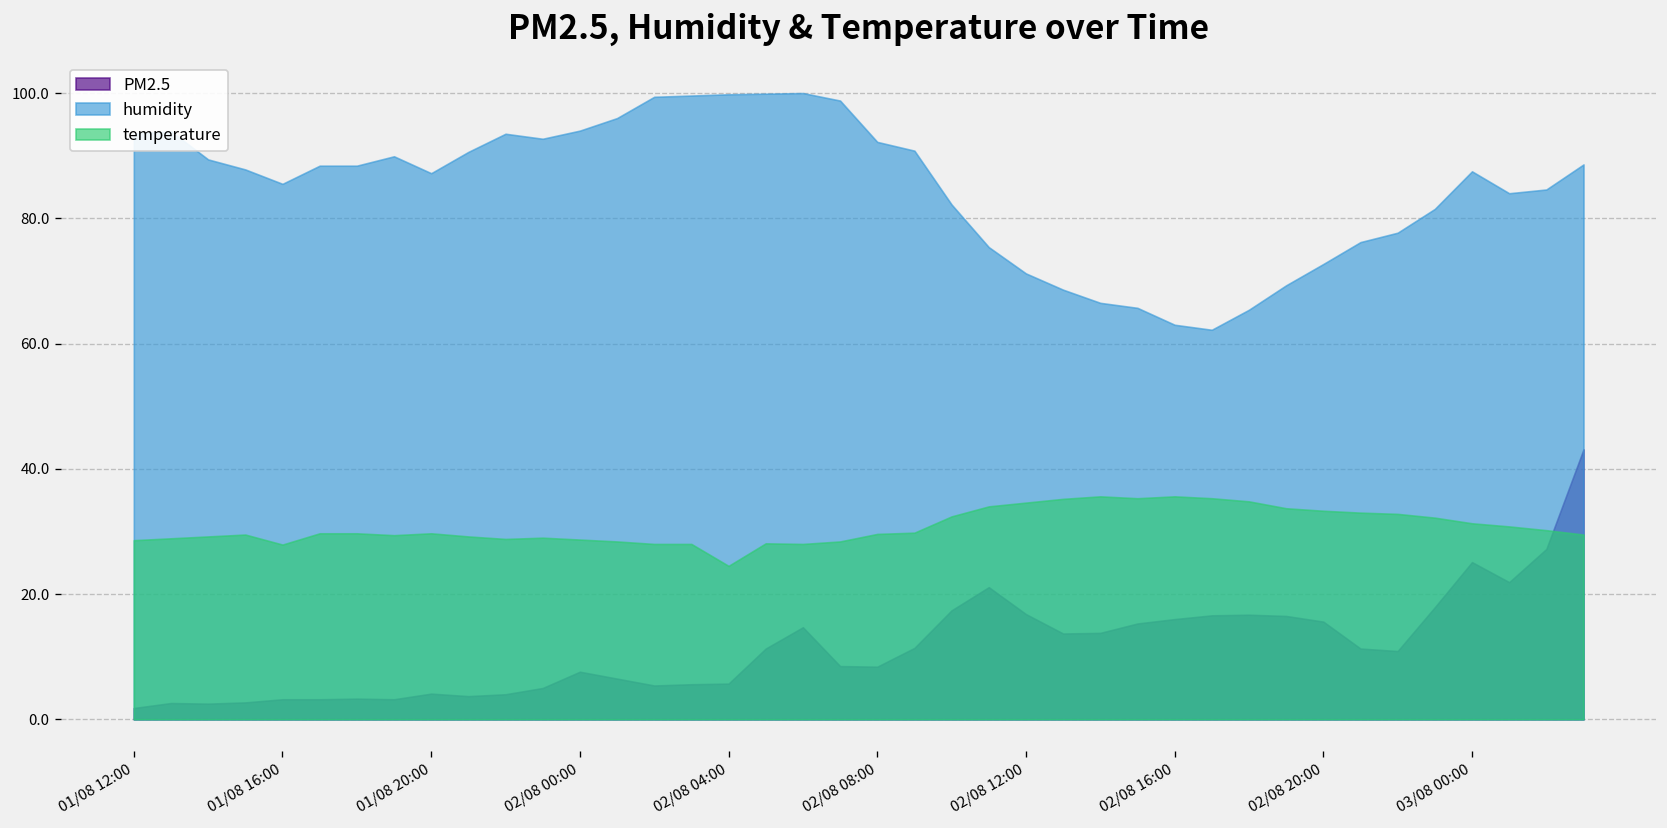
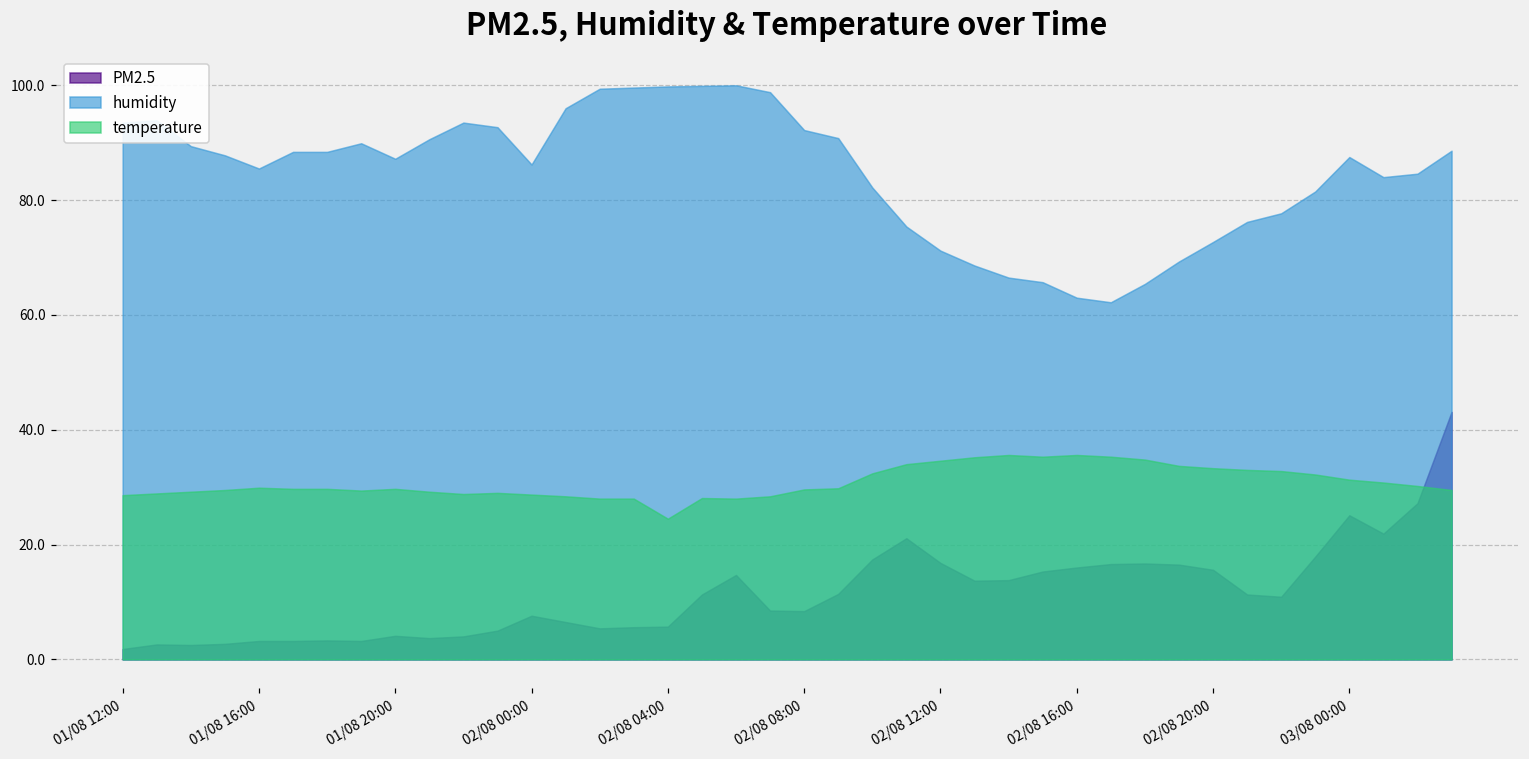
temperature, 01/08 16:00: 28 -> 30
humidity, 02/08 00:00: 94 -> 86
